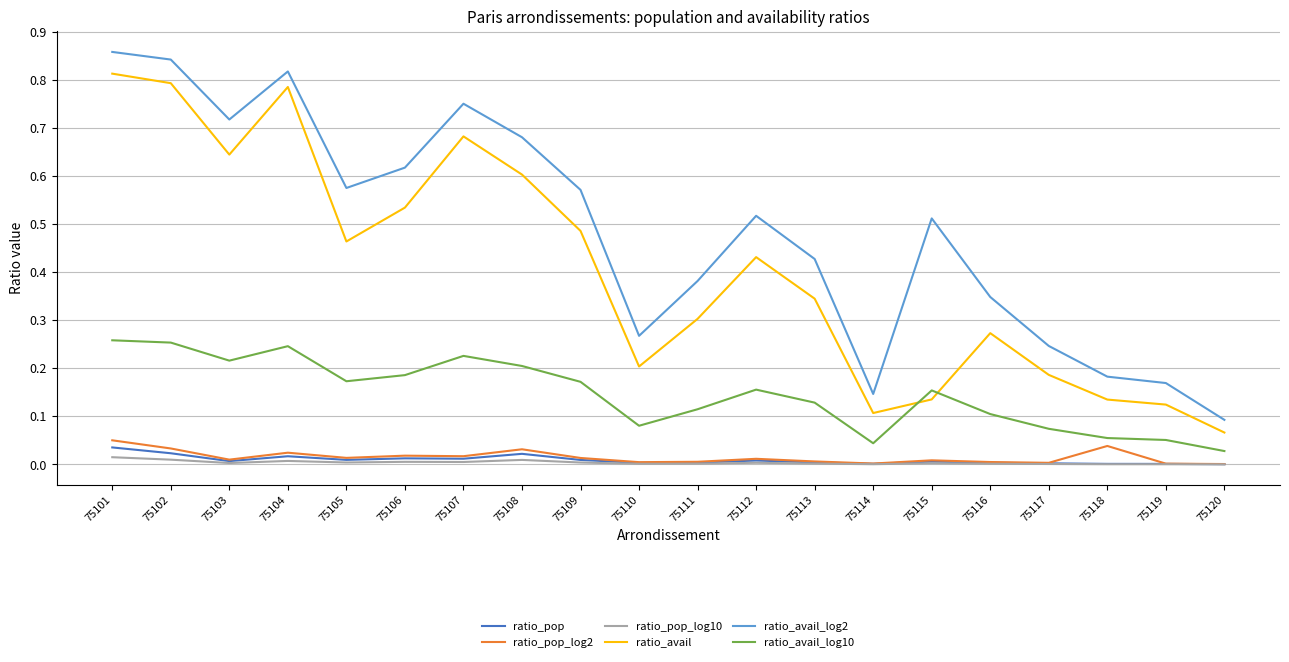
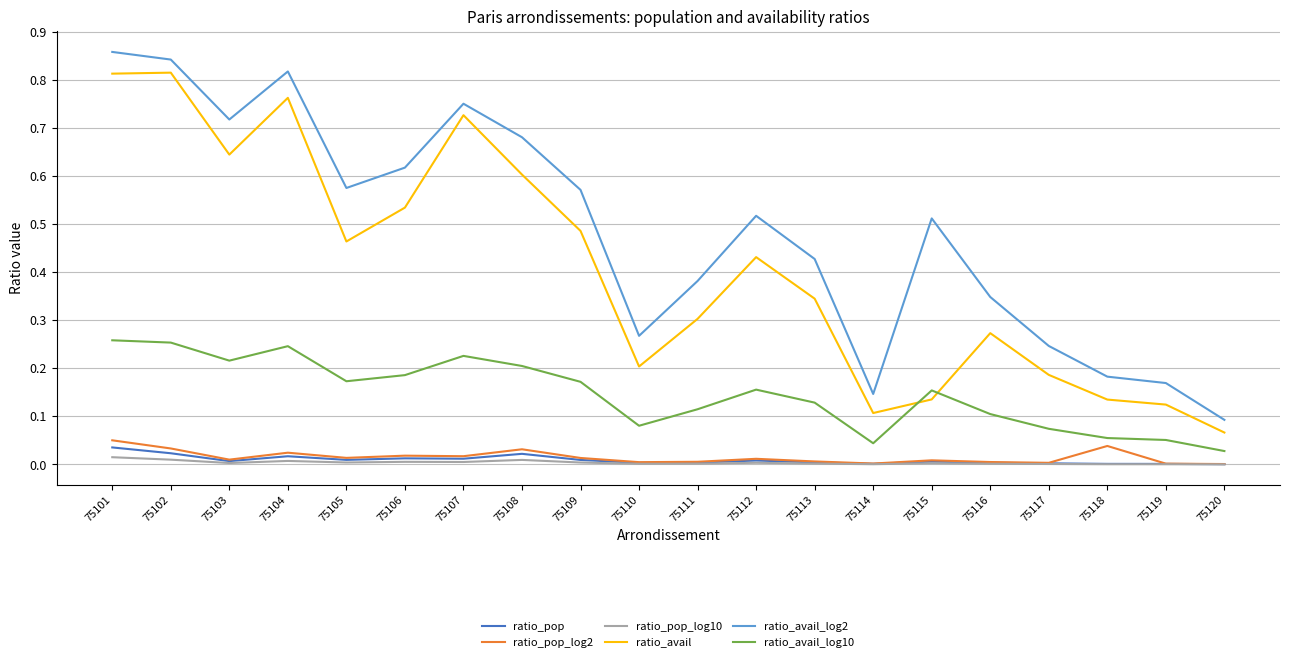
ratio_avail, 75102: 0.79 -> 0.82
ratio_avail, 75104: 0.79 -> 0.76
ratio_avail, 75107: 0.68 -> 0.73
